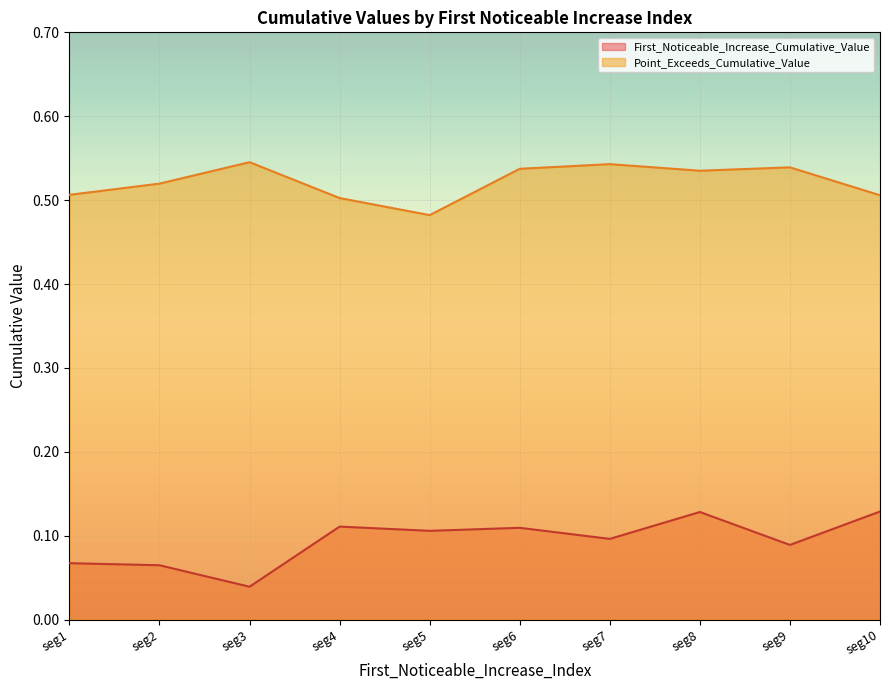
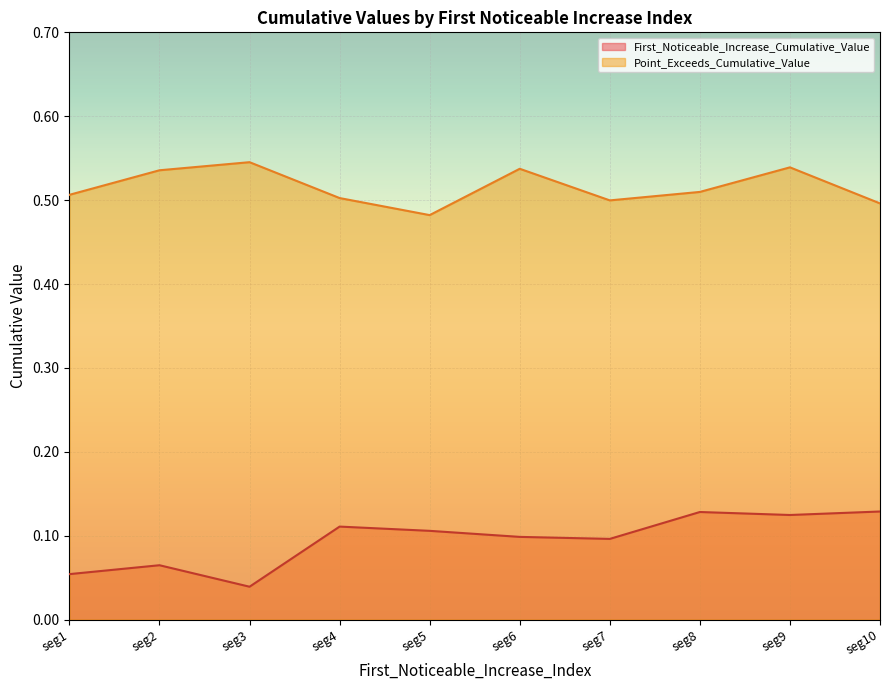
First_Noticeable_Increase_Cumulative_Value, seg1: 0.07 -> 0.05
Point_Exceeds_Cumulative_Value, seg2: 0.52 -> 0.54
First_Noticeable_Increase_Cumulative_Value, seg6: 0.11 -> 0.10
Point_Exceeds_Cumulative_Value, seg7: 0.54 -> 0.50
Point_Exceeds_Cumulative_Value, seg8: 0.54 -> 0.51
First_Noticeable_Increase_Cumulative_Value, seg9: 0.09 -> 0.12
Point_Exceeds_Cumulative_Value, seg10: 0.51 -> 0.50
